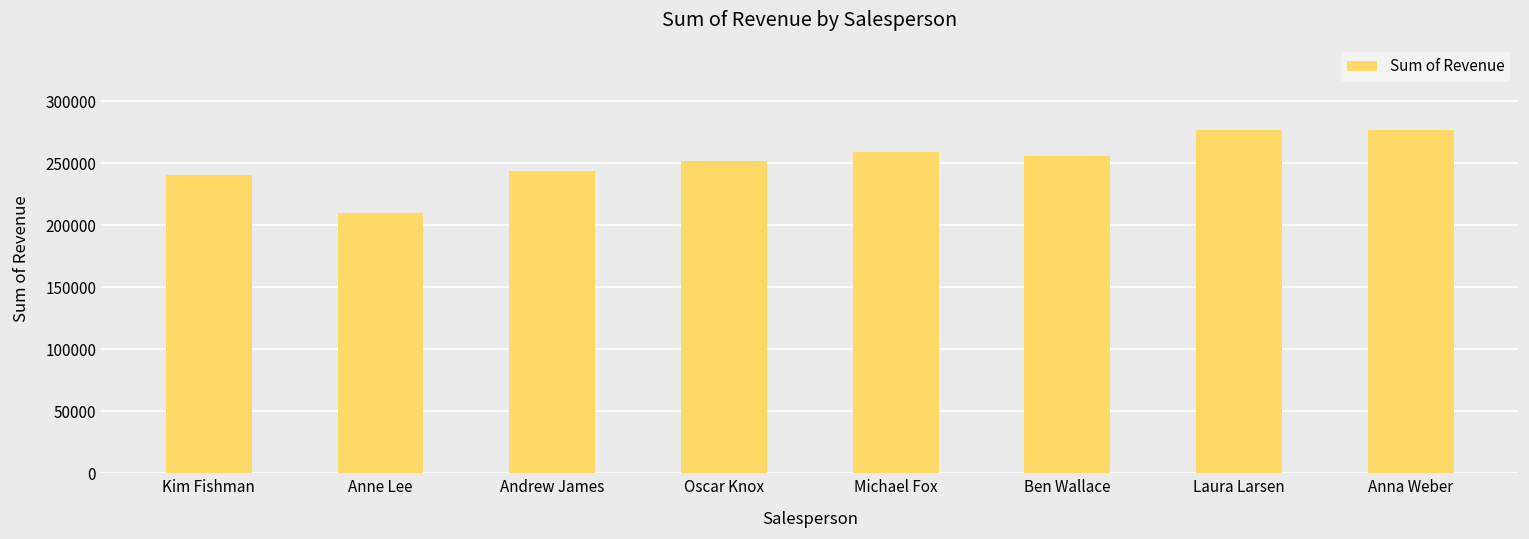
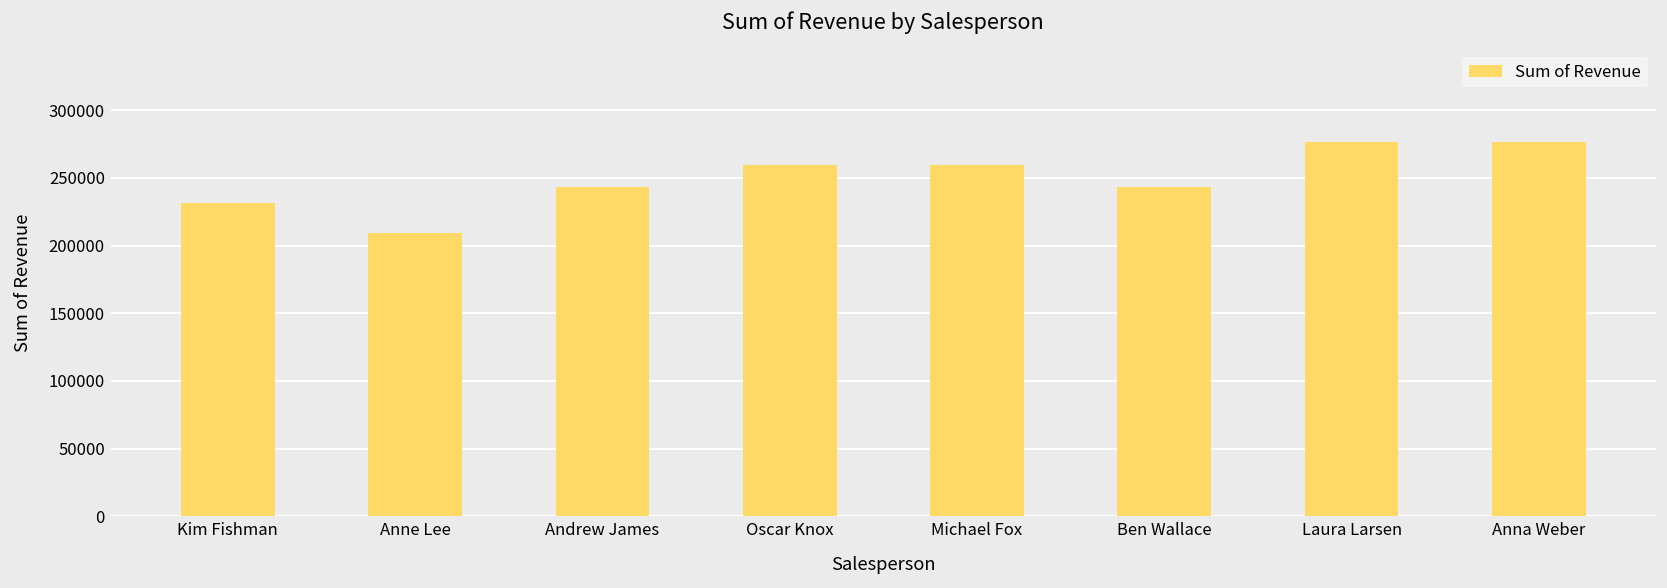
Kim Fishman: 240000 -> 232000
Oscar Knox: 252000 -> 259000
Ben Wallace: 256000 -> 244000
